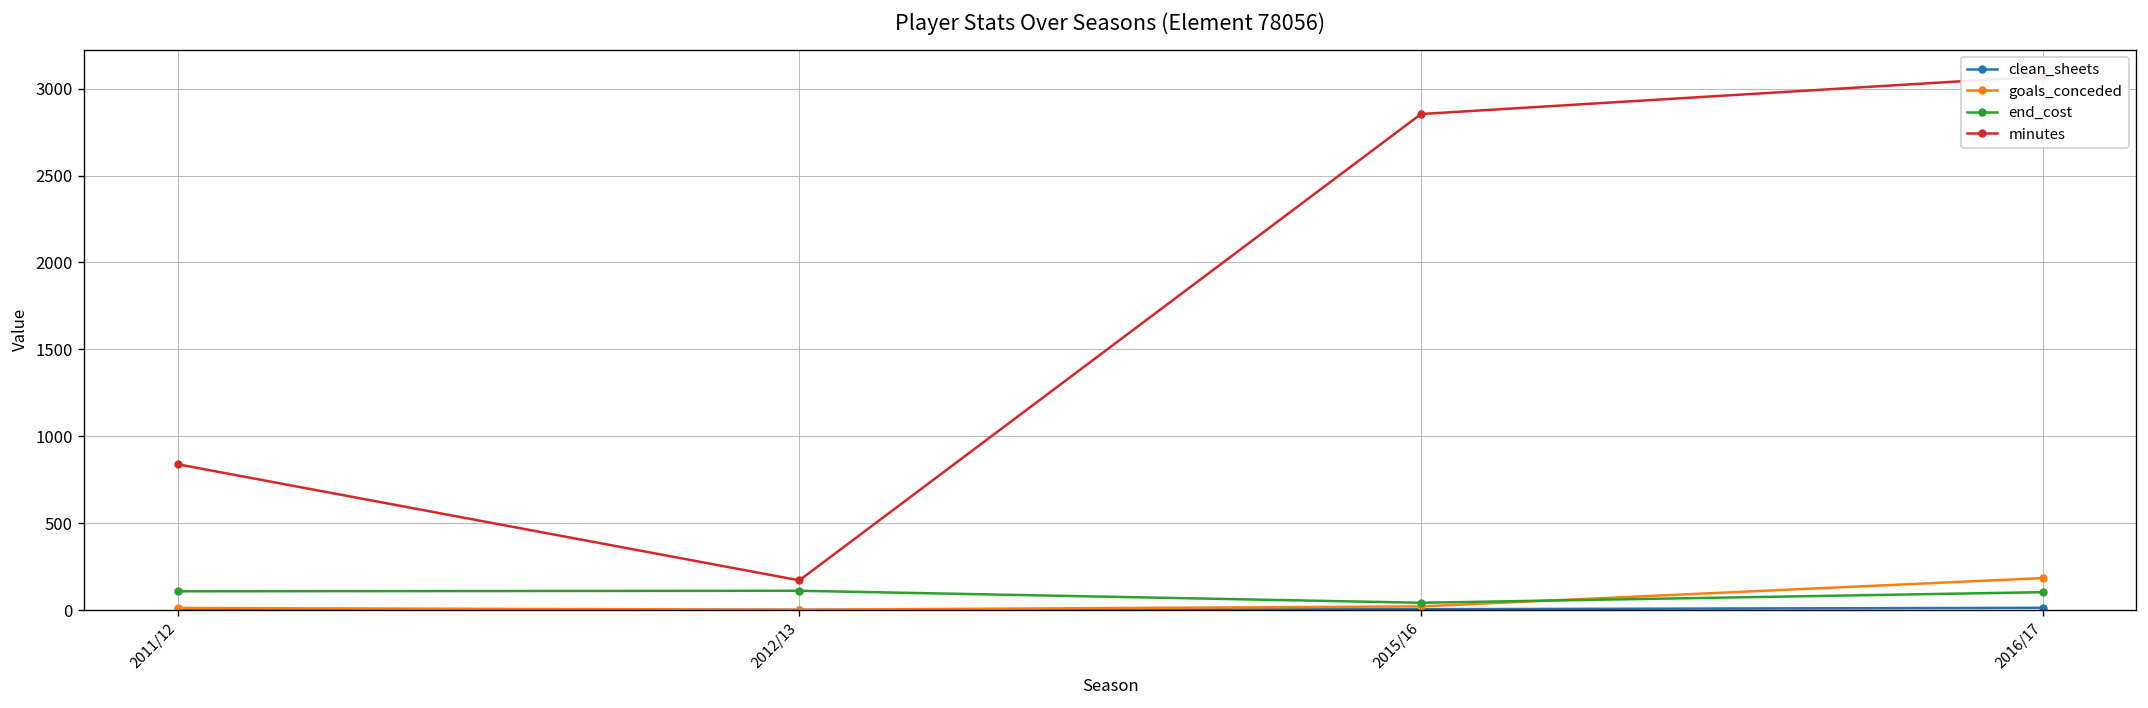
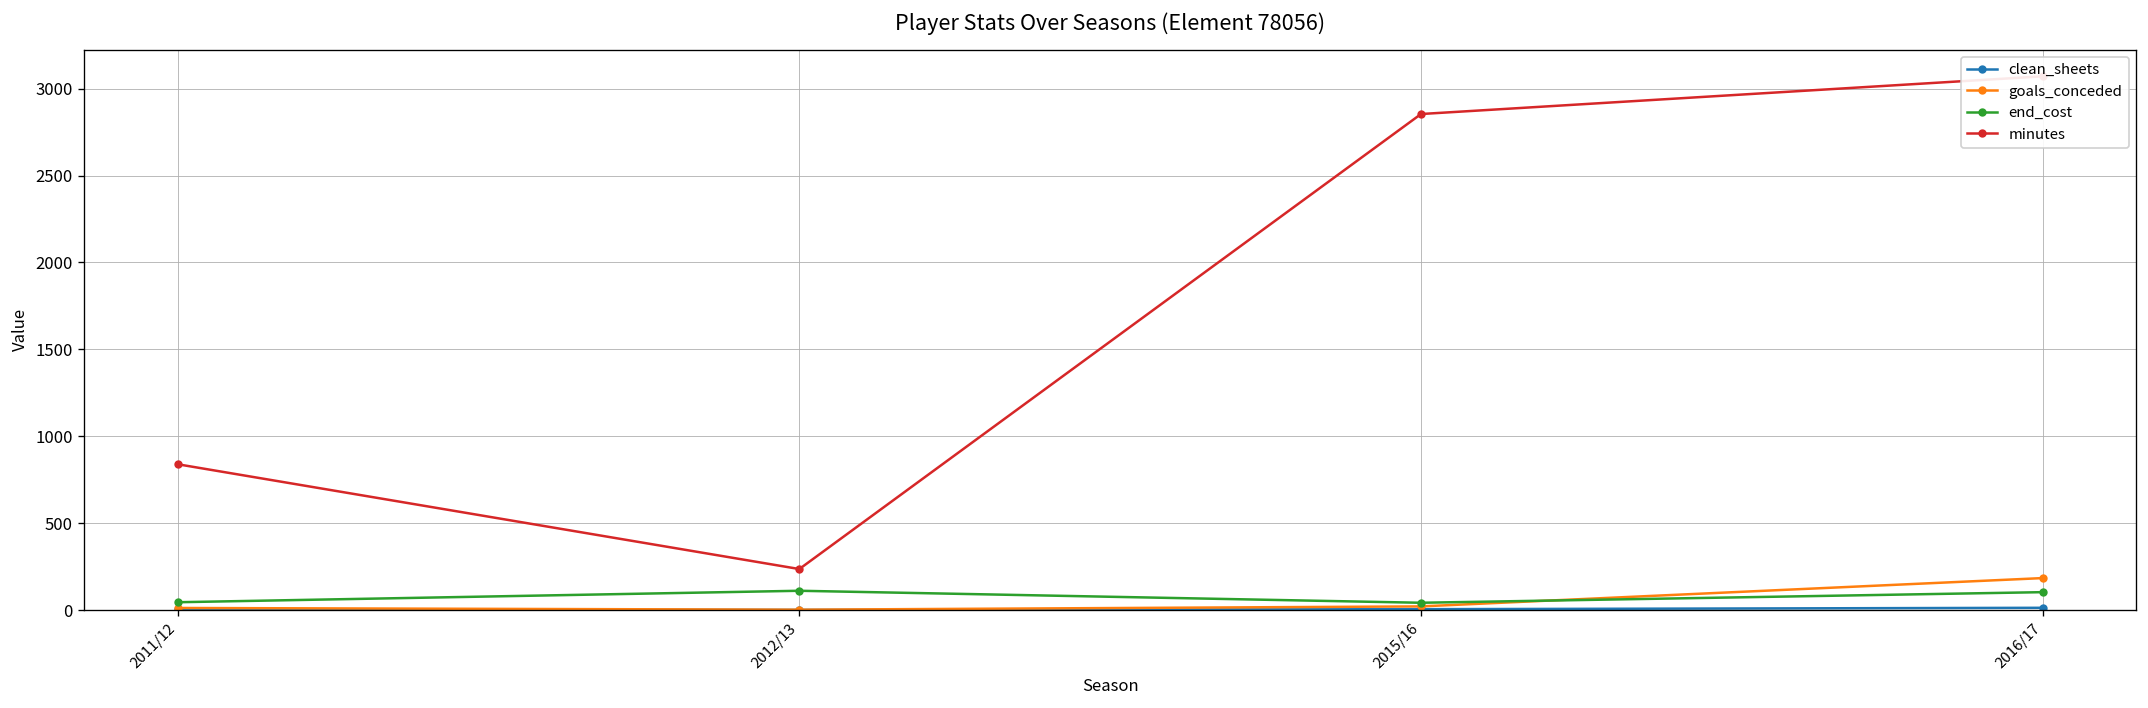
end_cost, 2011/12: 110 -> 50
minutes, 2012/13: 170 -> 240
